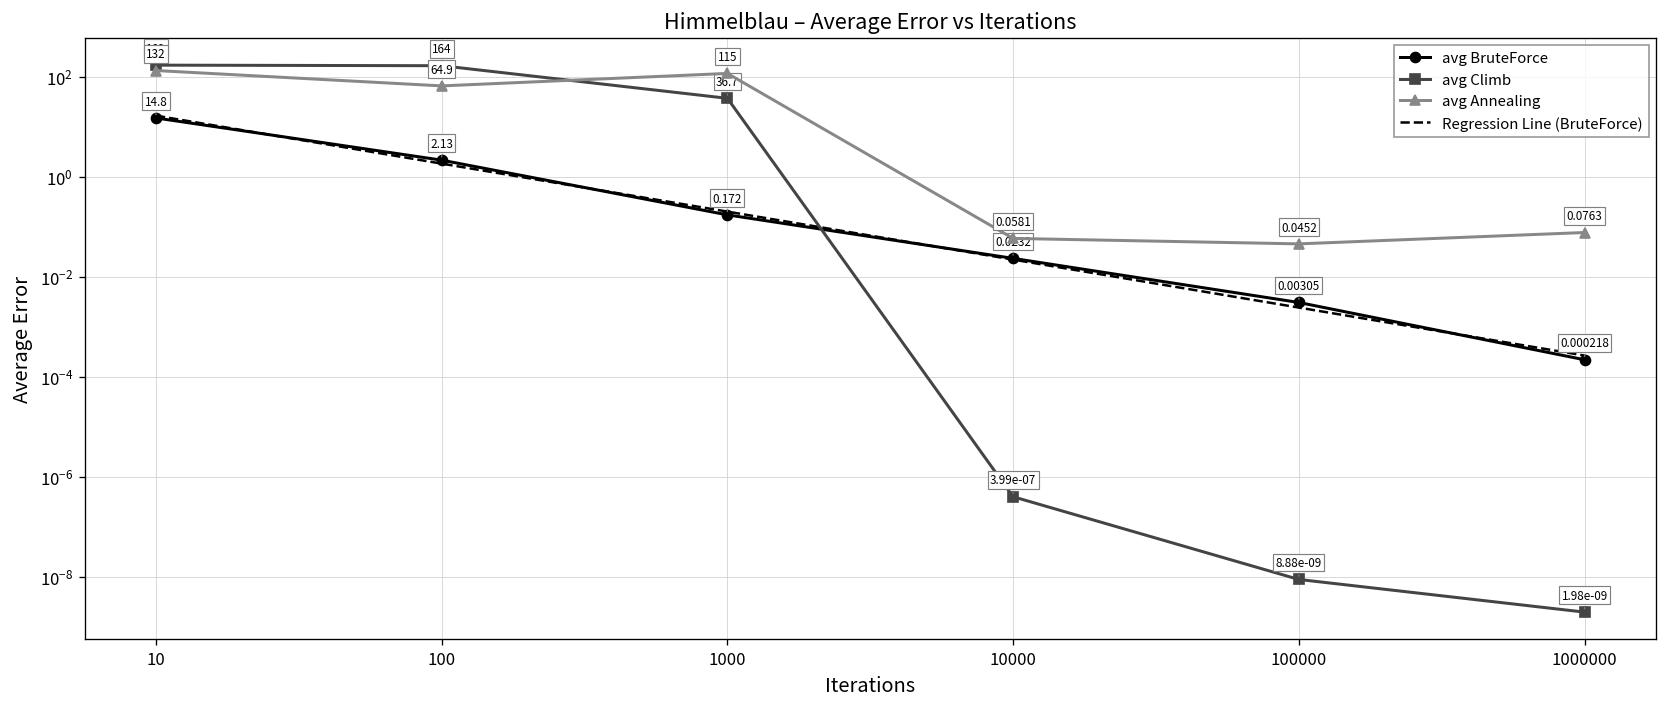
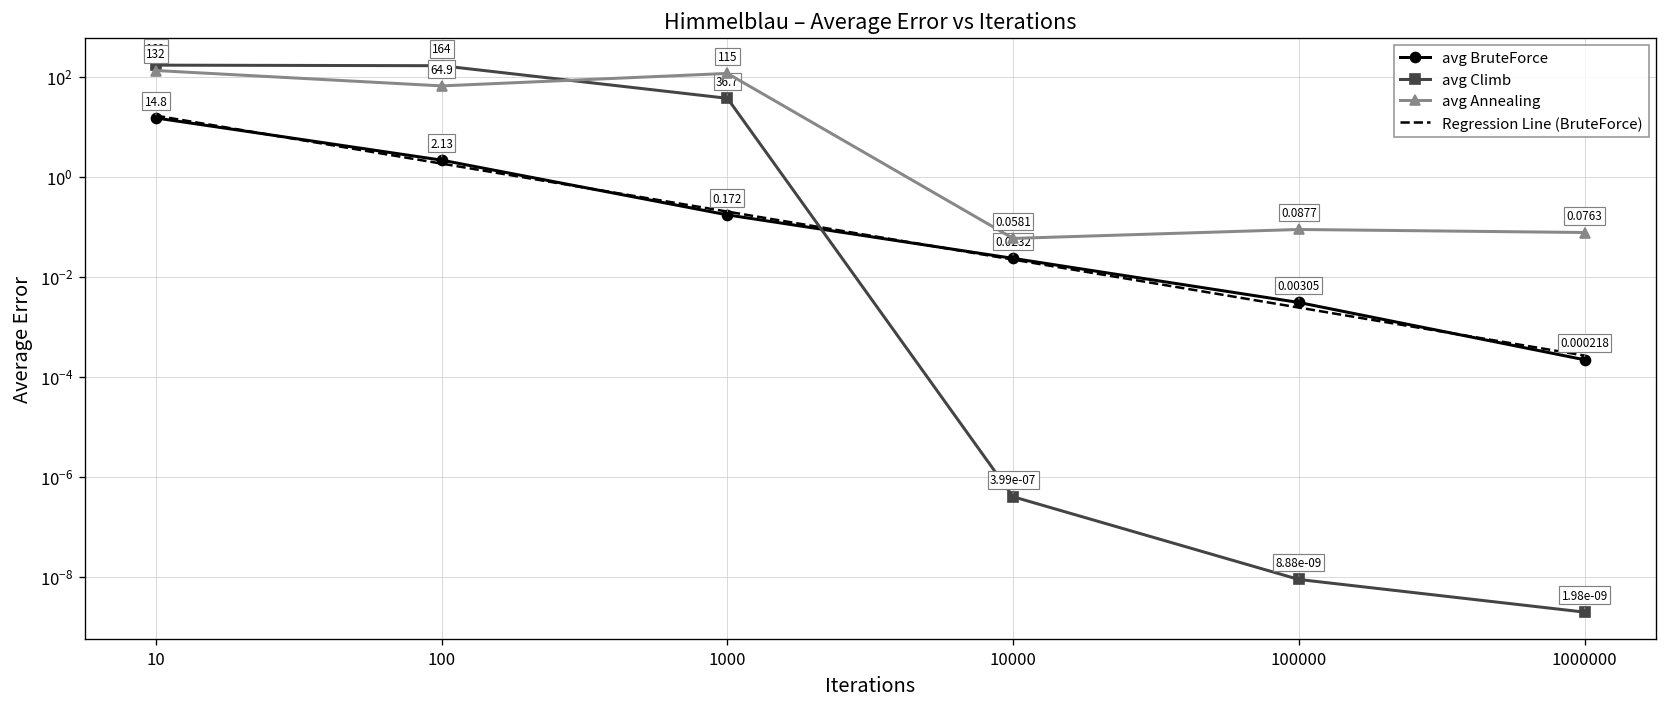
avg Annealing, 100000: 0.0452 -> 0.0877
